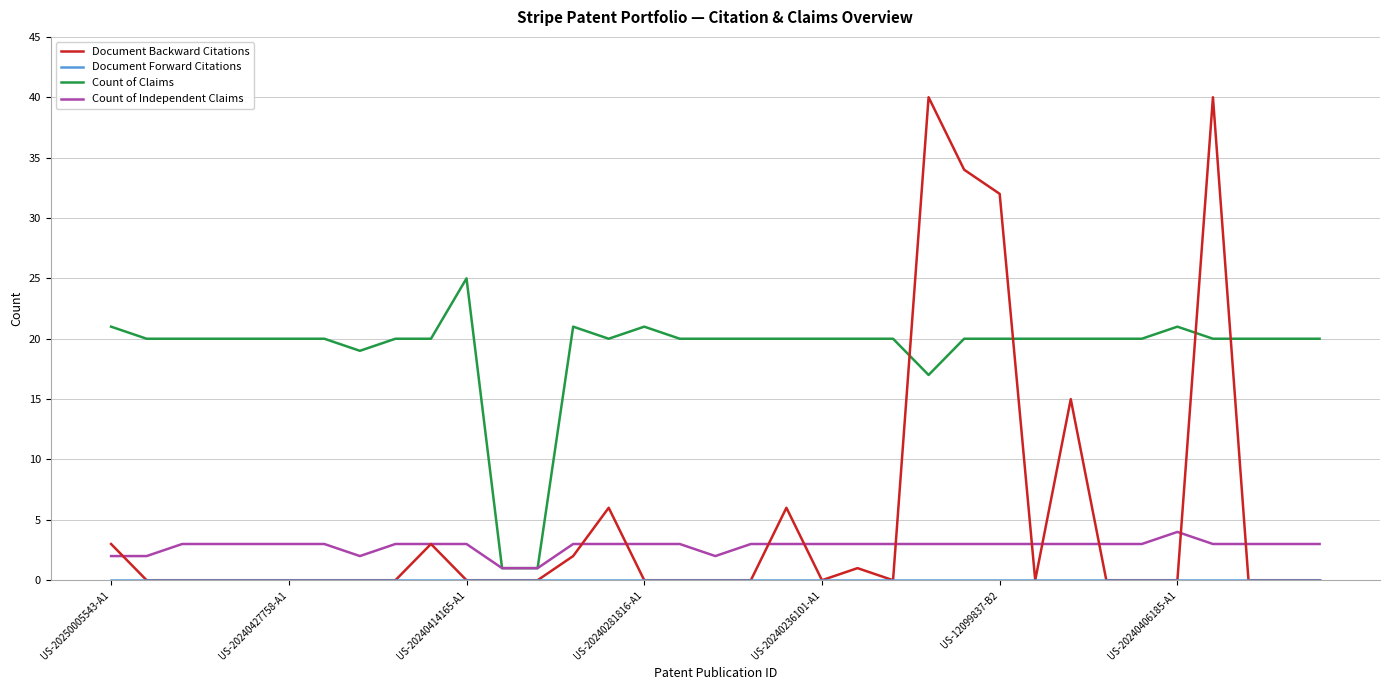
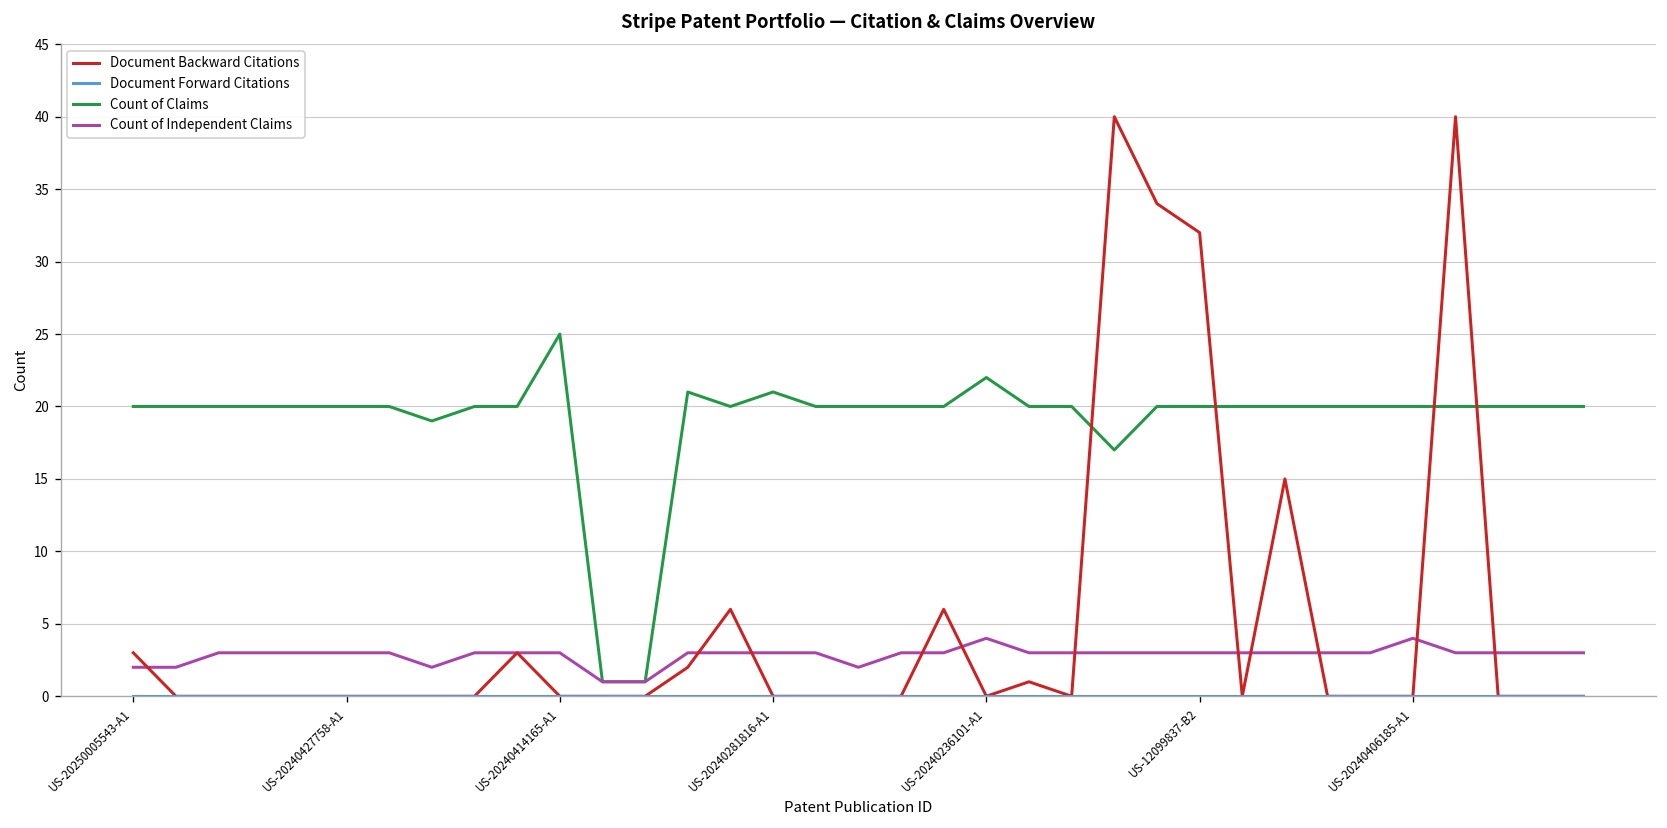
Count of Claims, US-20250005543-A1: 21 -> 20
Count of Claims, US-20240236101-A1: 20 -> 22
Count of Independent Claims, US-20240236101-A1: 3 -> 4
Count of Claims, US-20240406185-A1: 21 -> 20
